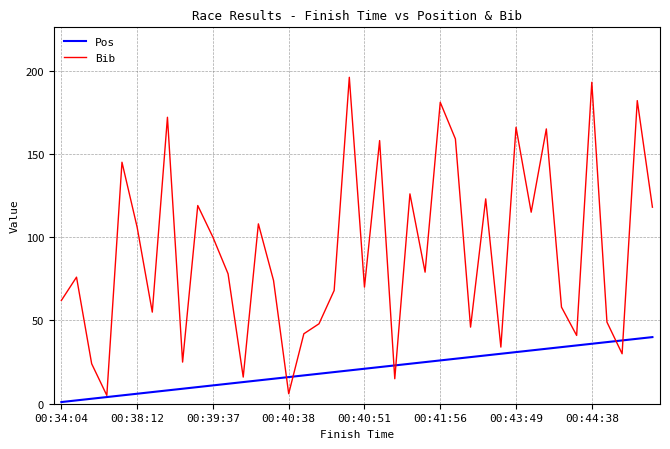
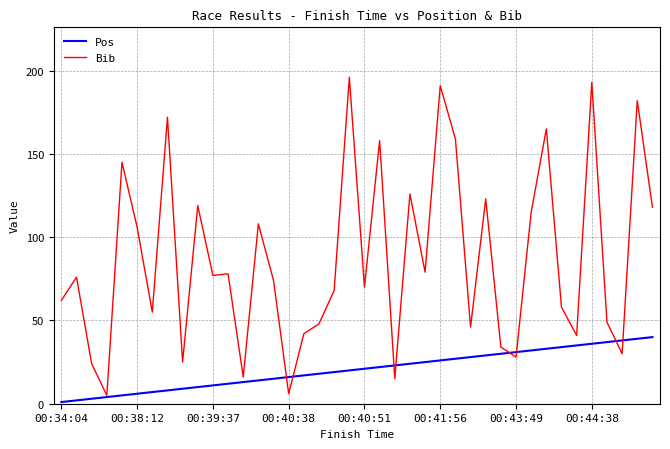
Bib, 00:39:37: 100 -> 77
Bib, 00:41:56: 181 -> 191
Bib, 00:43:49: 166 -> 28
